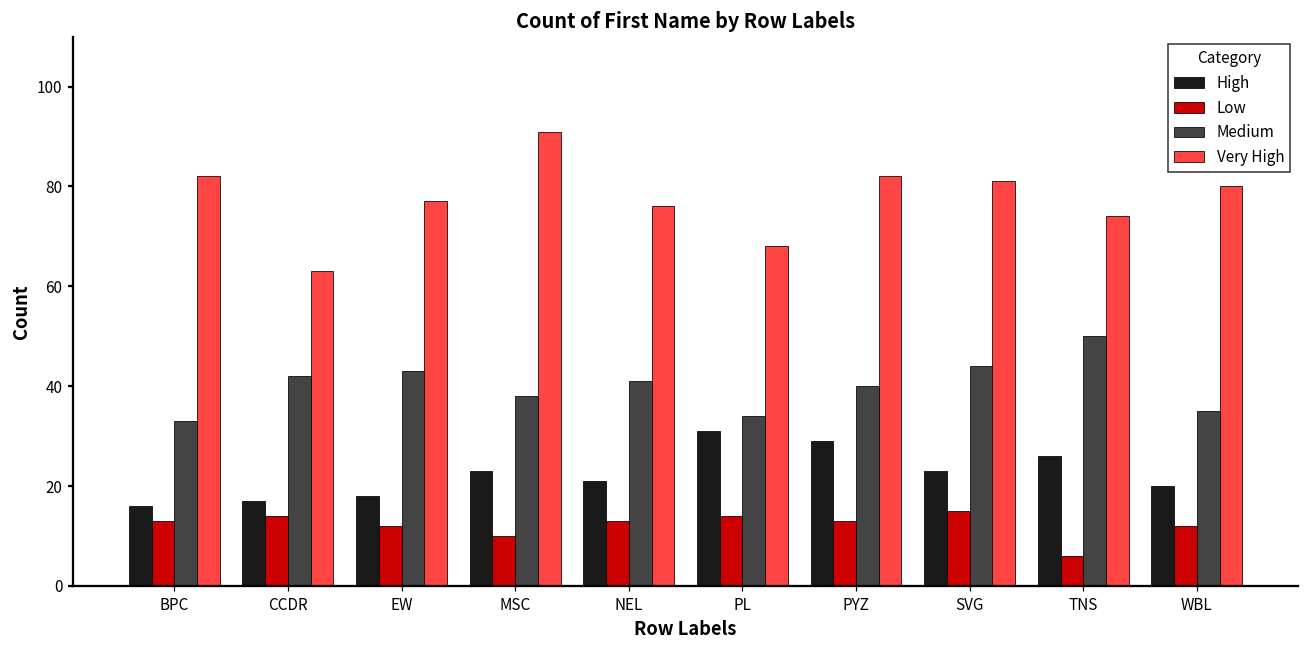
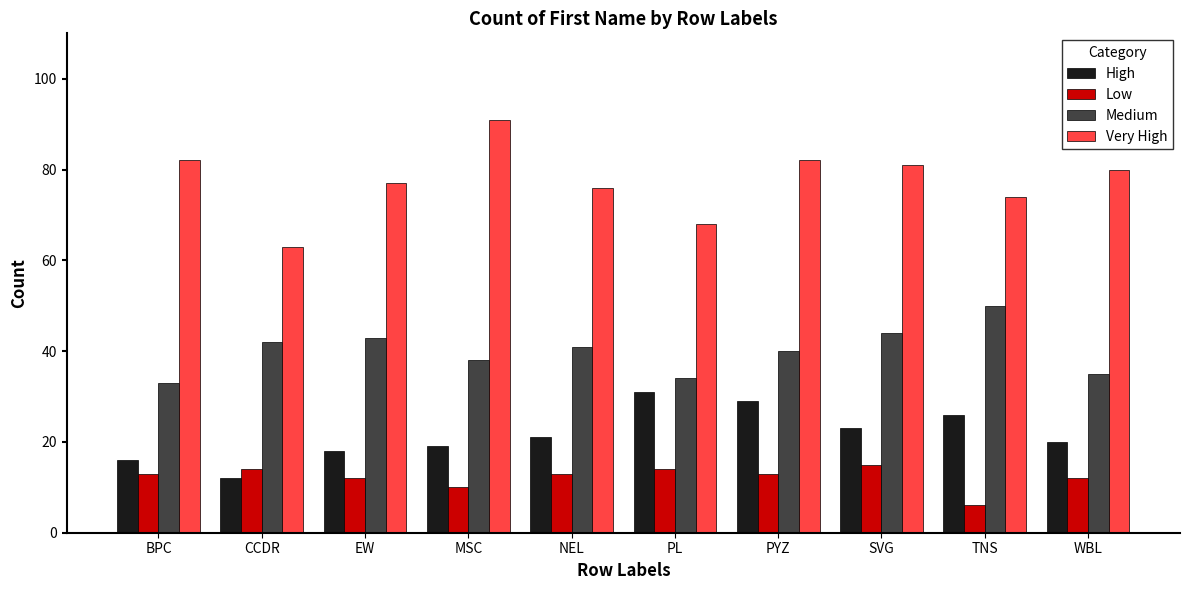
High, CCDR: 17 -> 12
High, MSC: 23 -> 19
